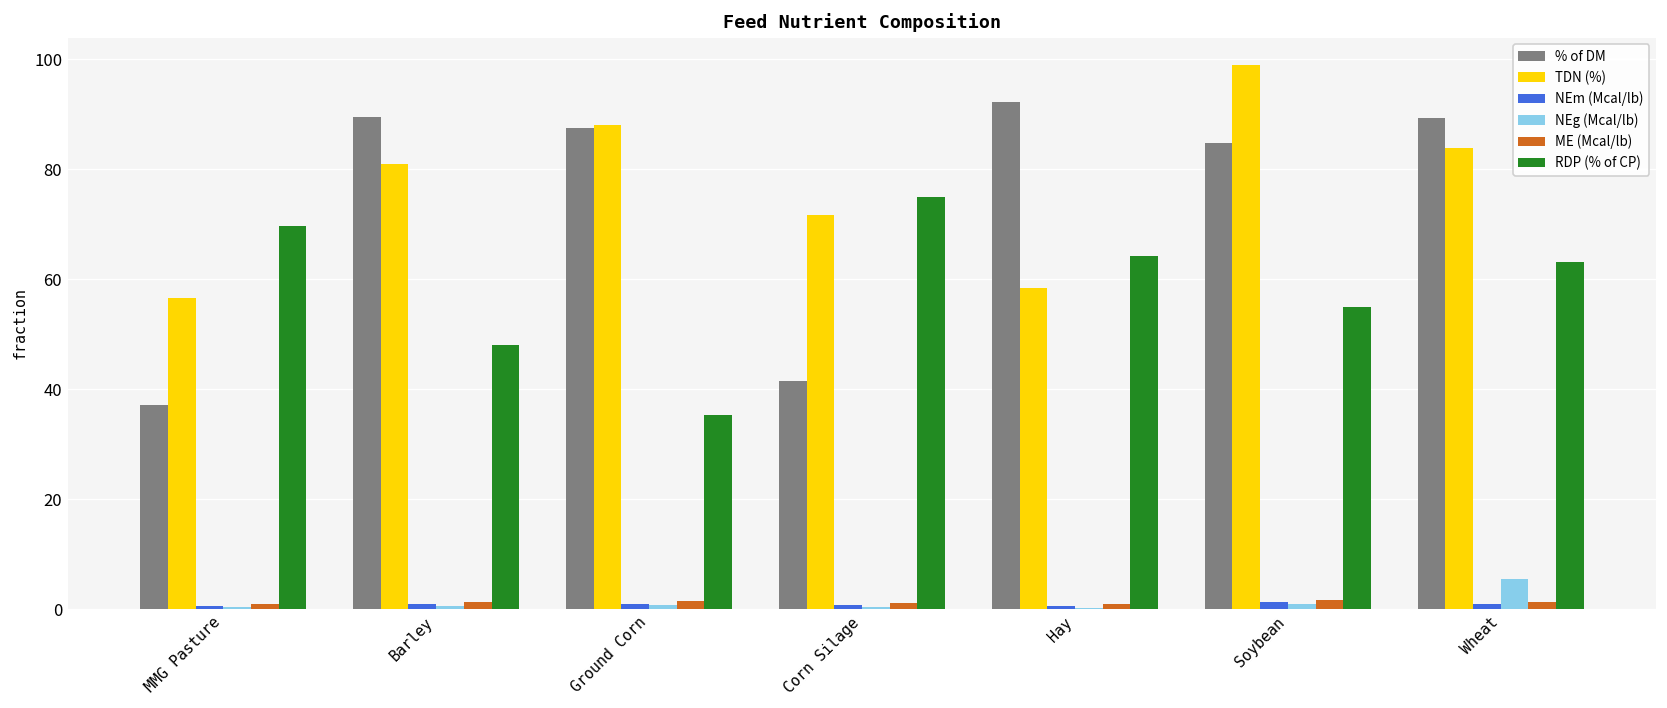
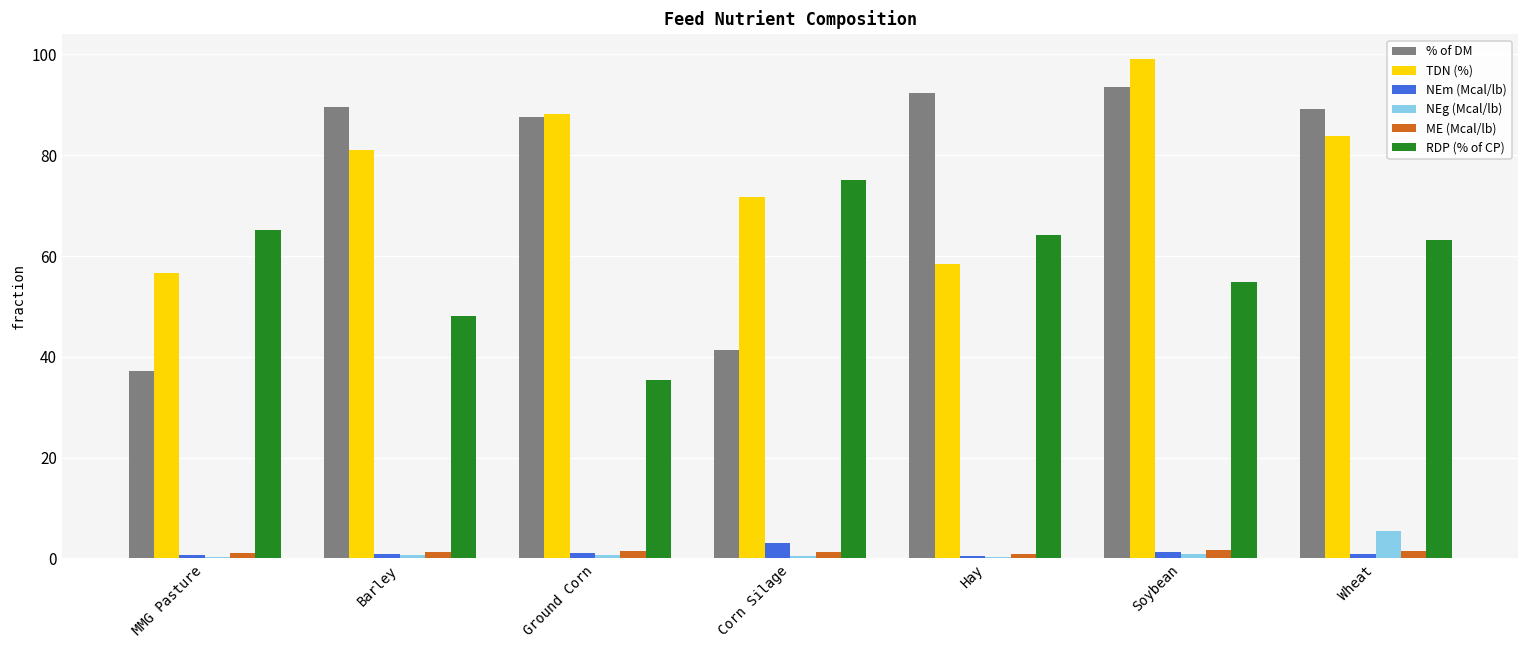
RDP (% of CP), MMG Pasture: 70 -> 65
NEm (Mcal/lb), Corn Silage: 1 -> 3
% of DM, Soybean: 85 -> 94
